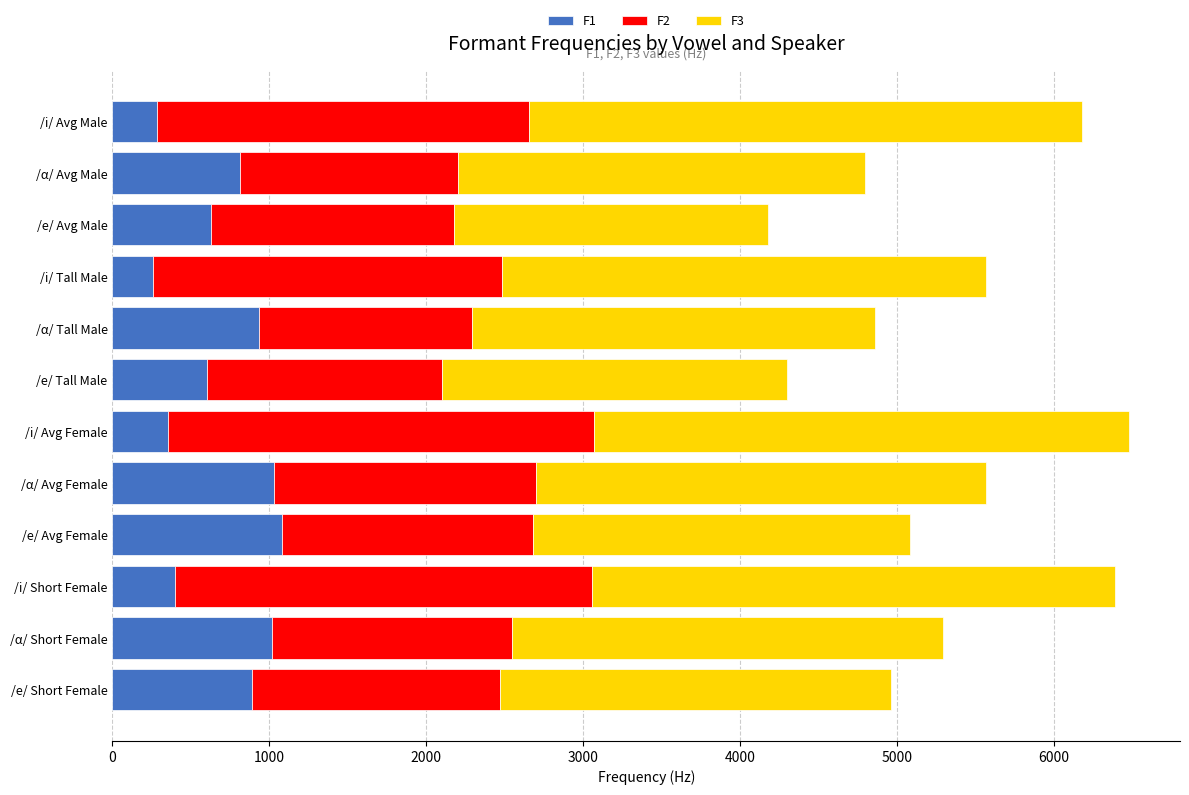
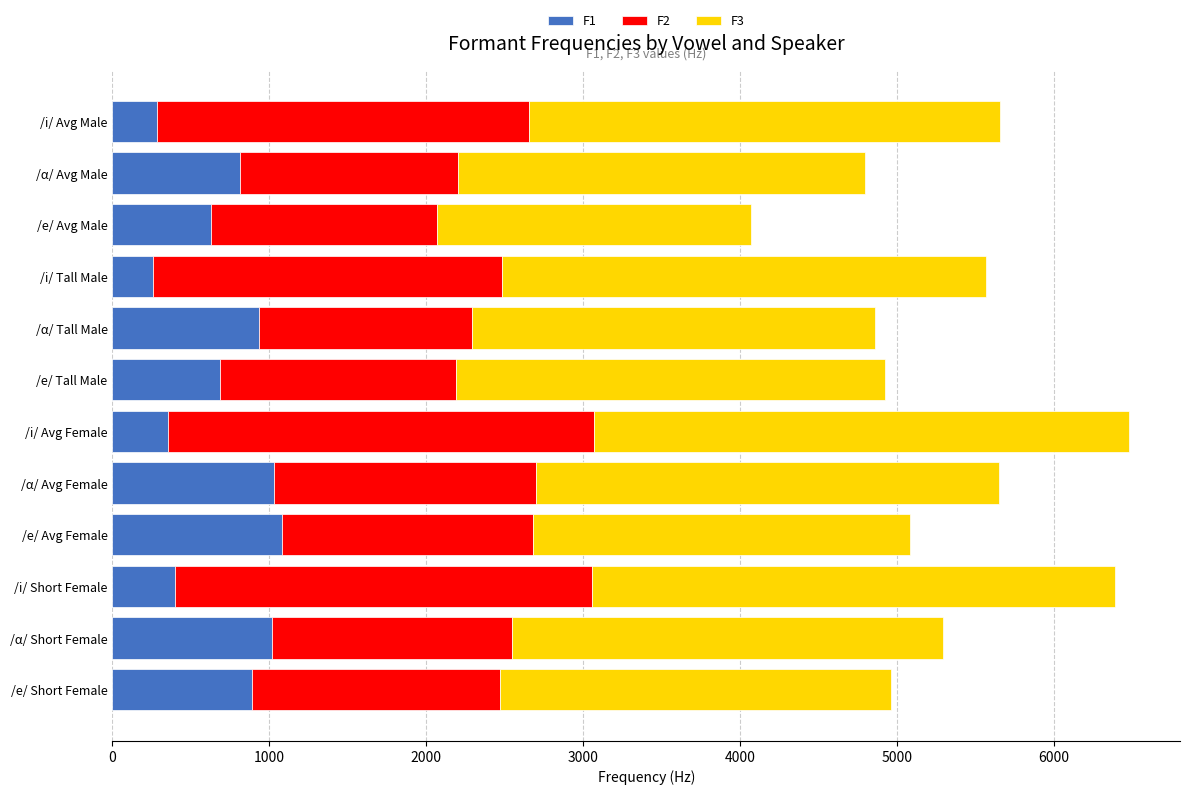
F3, /i/ Avg Male: 3530 -> 3000
F2, /e/ Avg Male: 1550 -> 1440
F1, /e/ Tall Male: 600 -> 690
F3, /e/ Tall Male: 2200 -> 2730
F3, /α/ Avg Female: 2870 -> 2950
